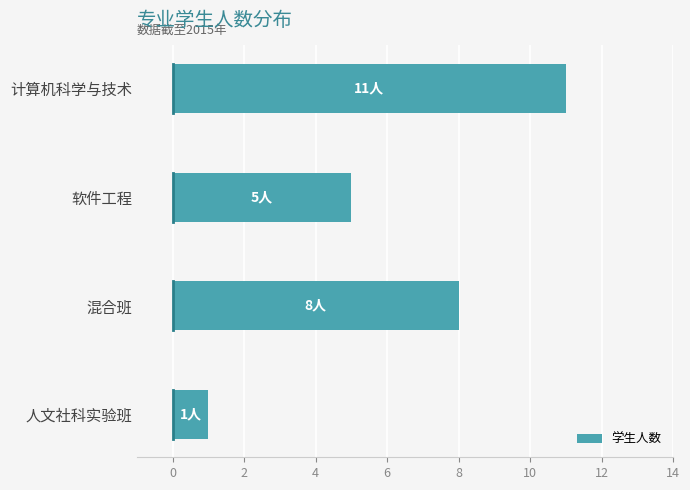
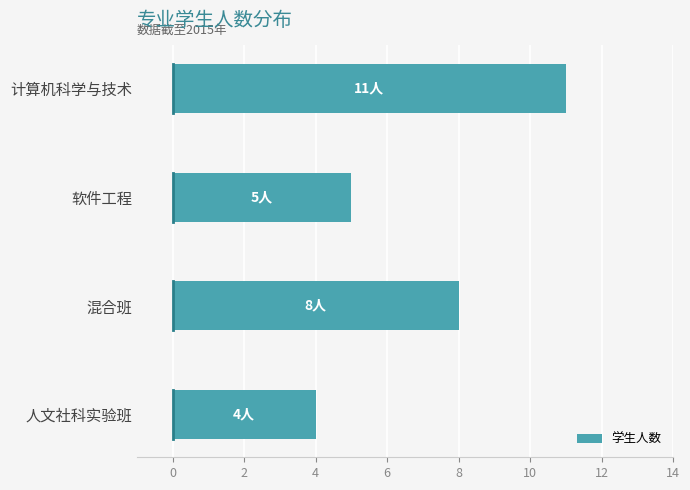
学生人数, 人文社科实验班: 1人 -> 4人
